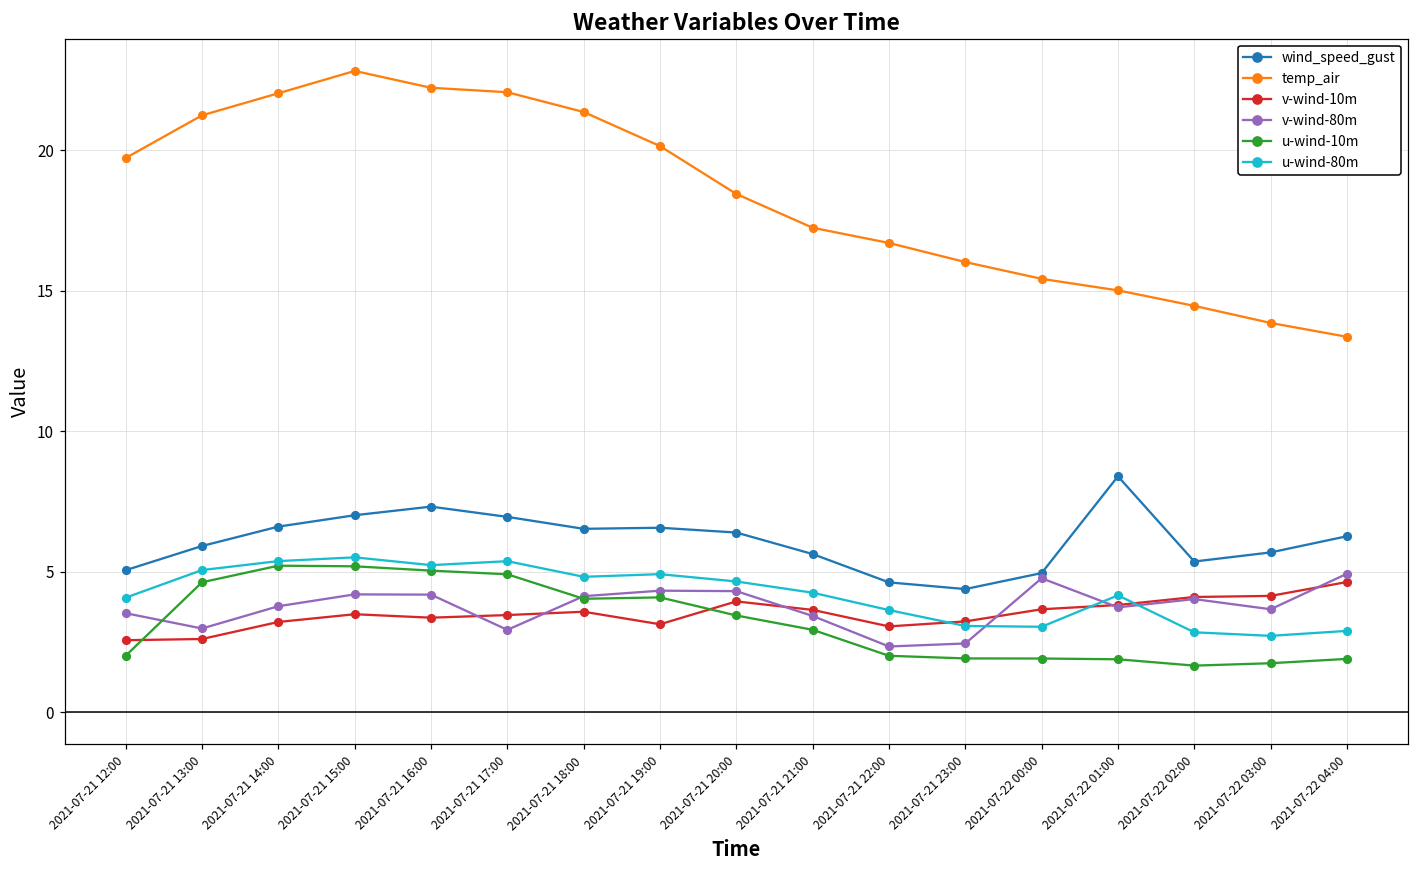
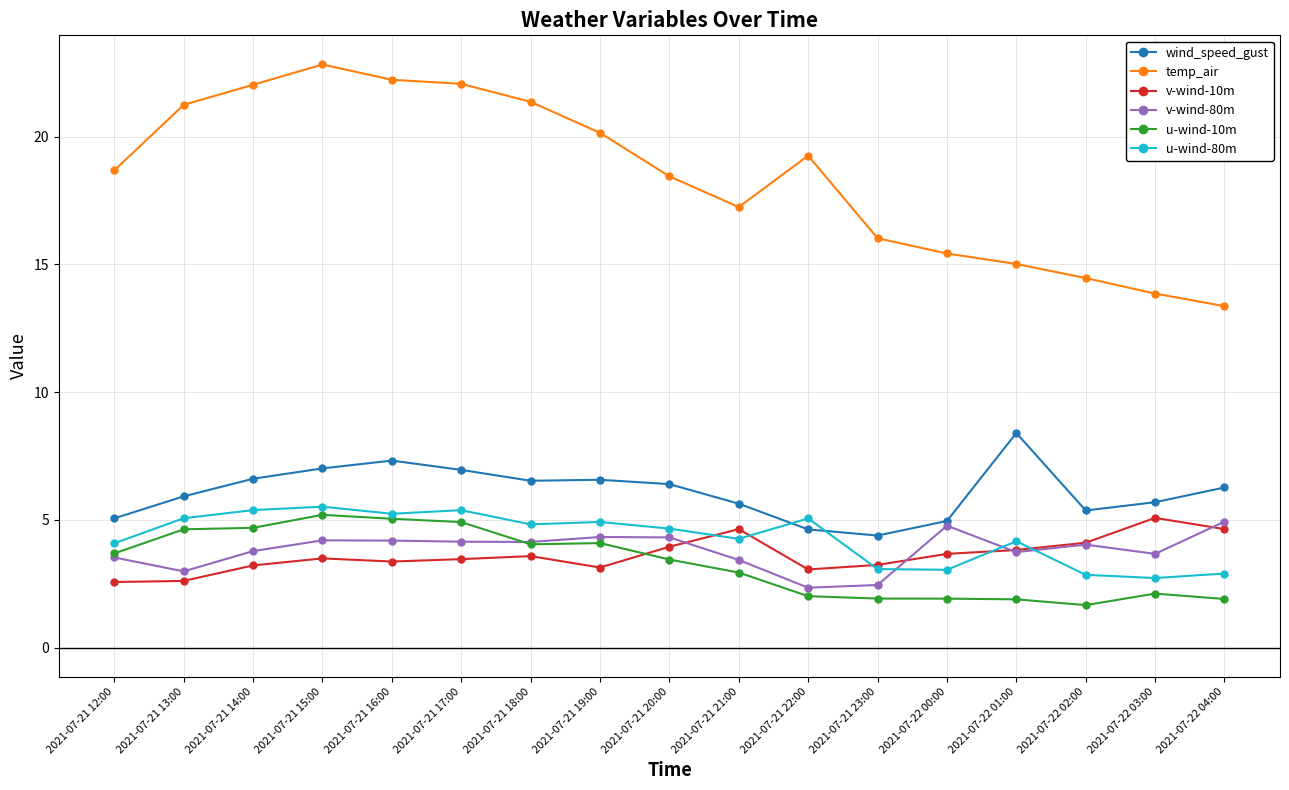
temp_air, 2021-07-21 12:00: 19.7 -> 18.7
u-wind-10m, 2021-07-21 12:00: 2.0 -> 3.7
u-wind-10m, 2021-07-21 14:00: 5.2 -> 4.7
v-wind-80m, 2021-07-21 17:00: 2.9 -> 4.1
v-wind-10m, 2021-07-21 21:00: 3.6 -> 4.6
temp_air, 2021-07-21 22:00: 16.7 -> 19.3
u-wind-80m, 2021-07-21 22:00: 3.6 -> 5.1
v-wind-10m, 2021-07-22 03:00: 4.1 -> 5.1
u-wind-10m, 2021-07-22 03:00: 1.7 -> 2.1
